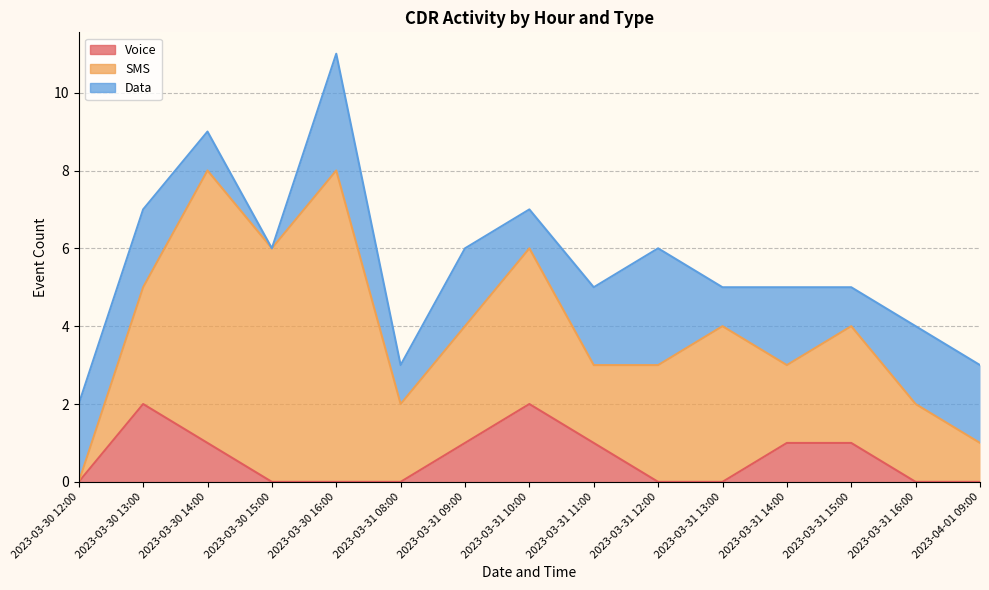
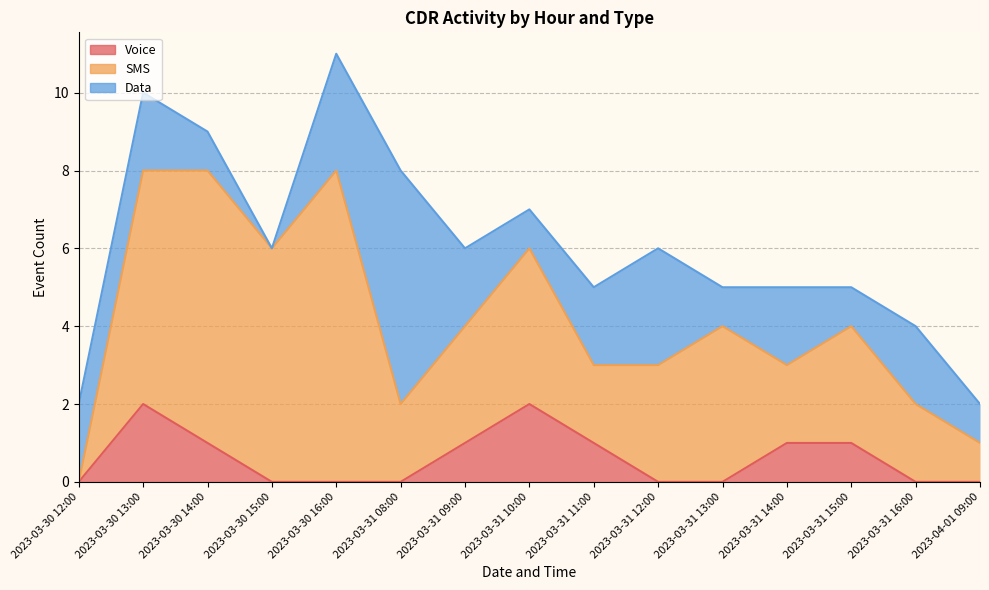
SMS, 2023-03-30 13:00: 3 -> 6
Data, 2023-03-31 08:00: 1 -> 6
Data, 2023-04-01 09:00: 2 -> 1
